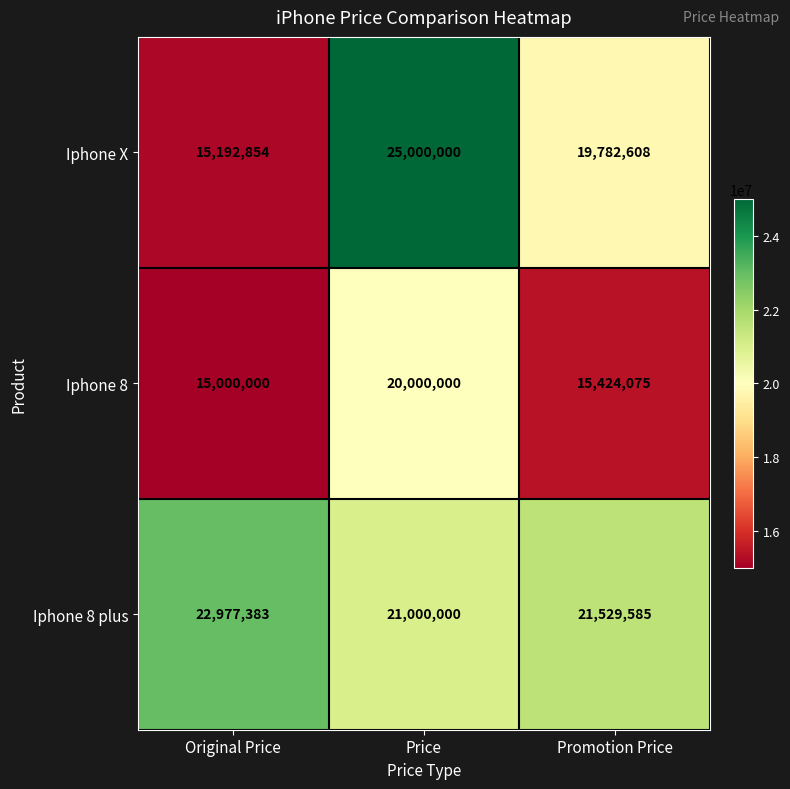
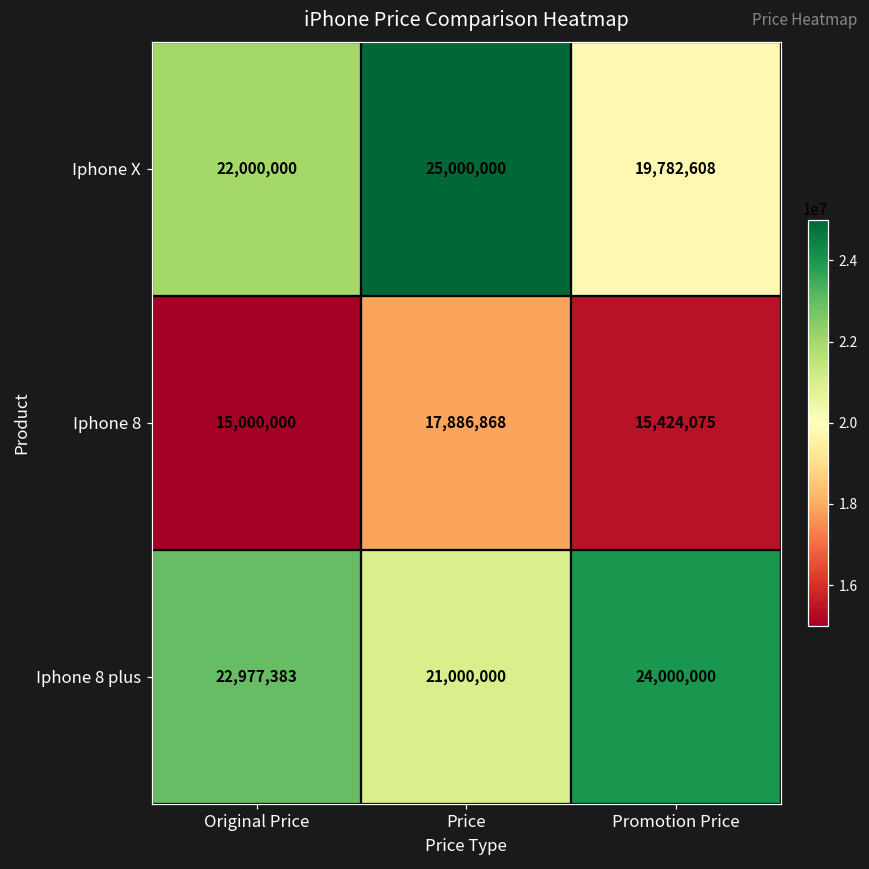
Iphone X, Original Price: 15,192,854 -> 22,000,000
Iphone 8, Price: 20,000,000 -> 17,886,868
Iphone 8 plus, Promotion Price: 21,529,585 -> 24,000,000
